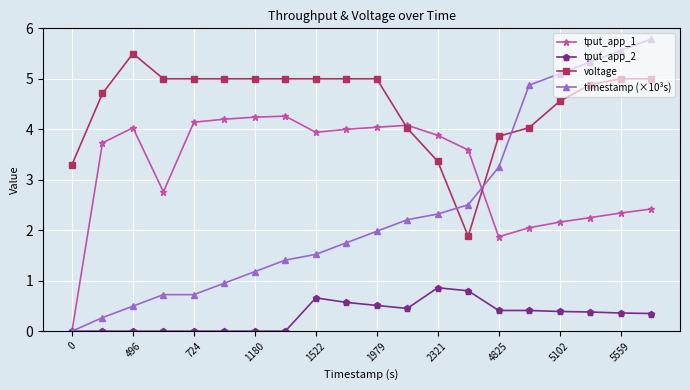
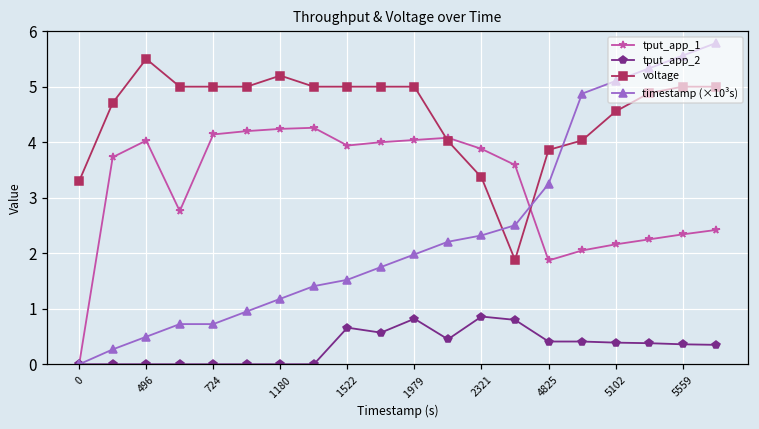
voltage, 1180: 5.0 -> 5.2
tput_app_2, 1979: 0.5 -> 0.8
